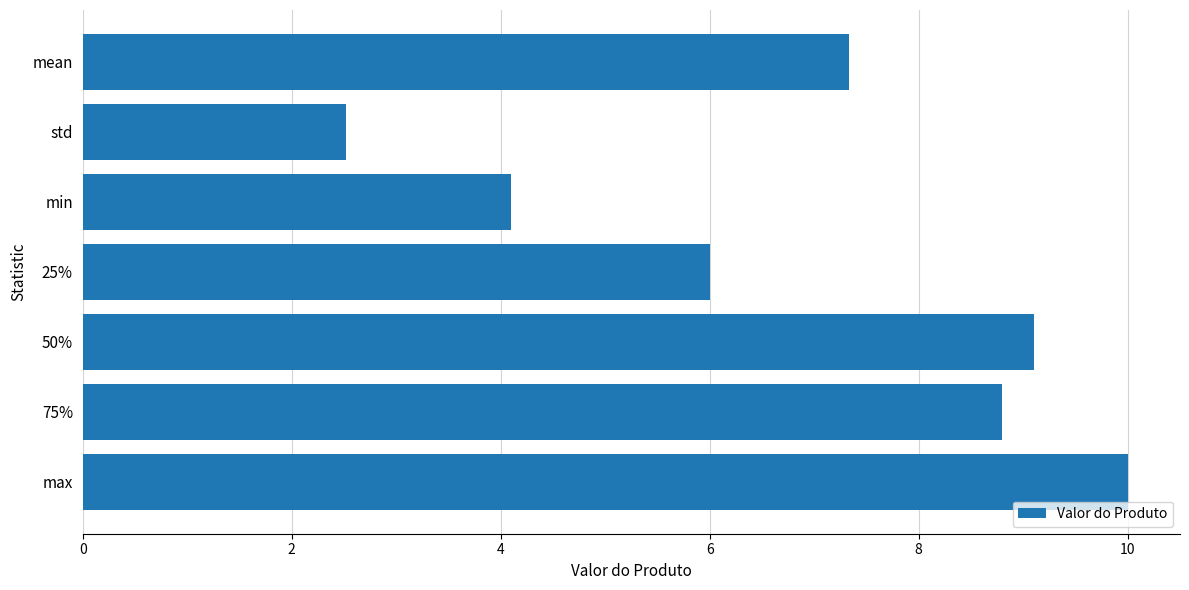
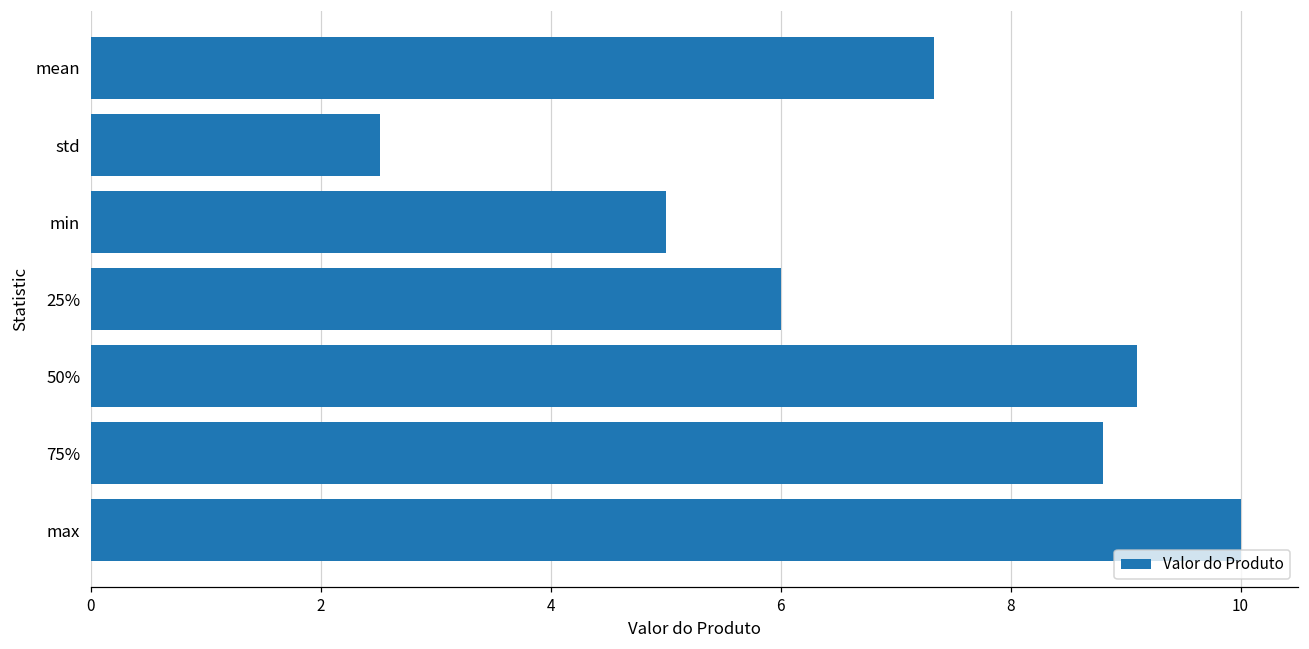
min: 4.1 -> 5.0
